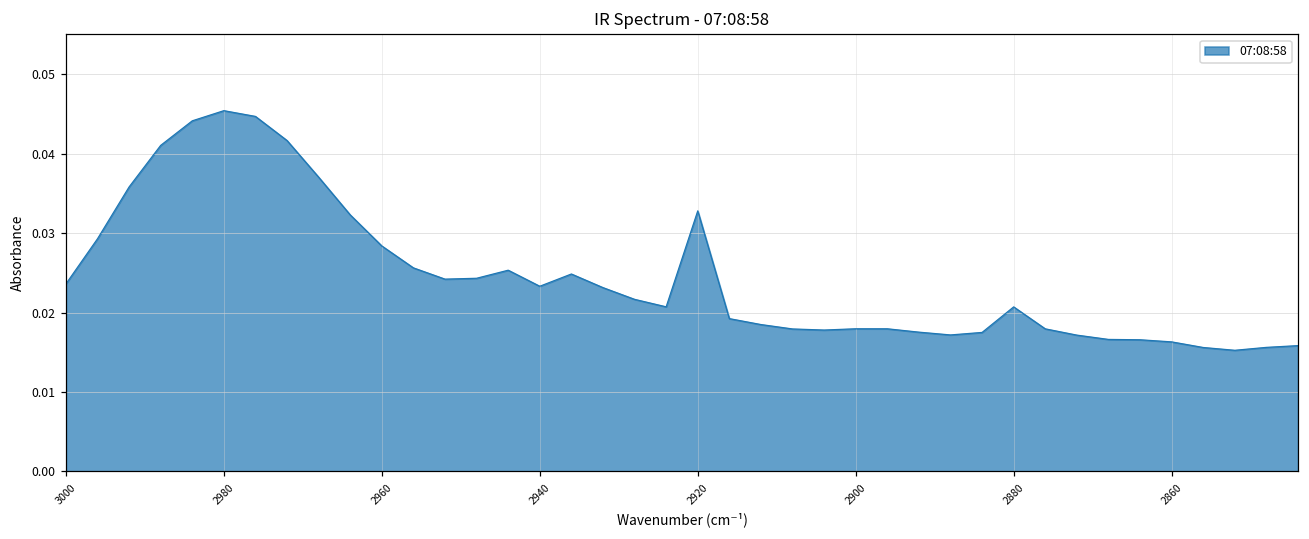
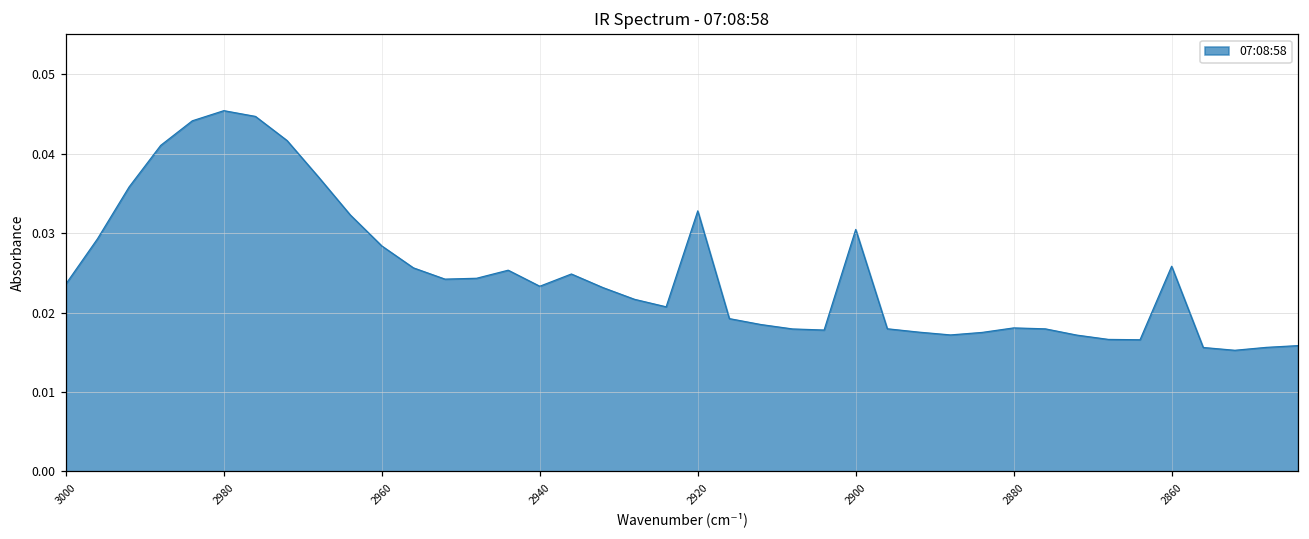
2900: 0.018 -> 0.030
2880: 0.021 -> 0.018
2860: 0.016 -> 0.026
